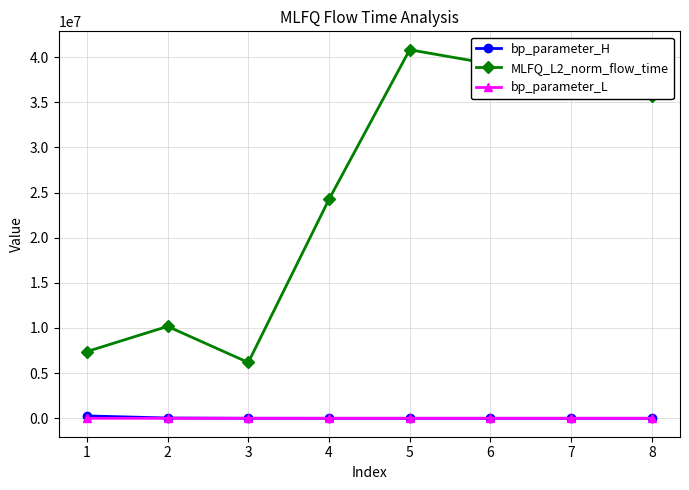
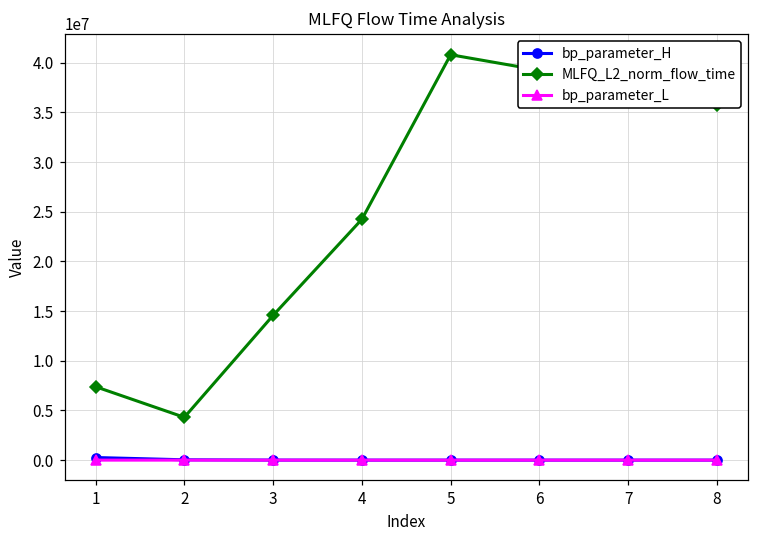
MLFQ_L2_norm_flow_time, 2: 10000000 -> 4000000
MLFQ_L2_norm_flow_time, 3: 6000000 -> 15000000
